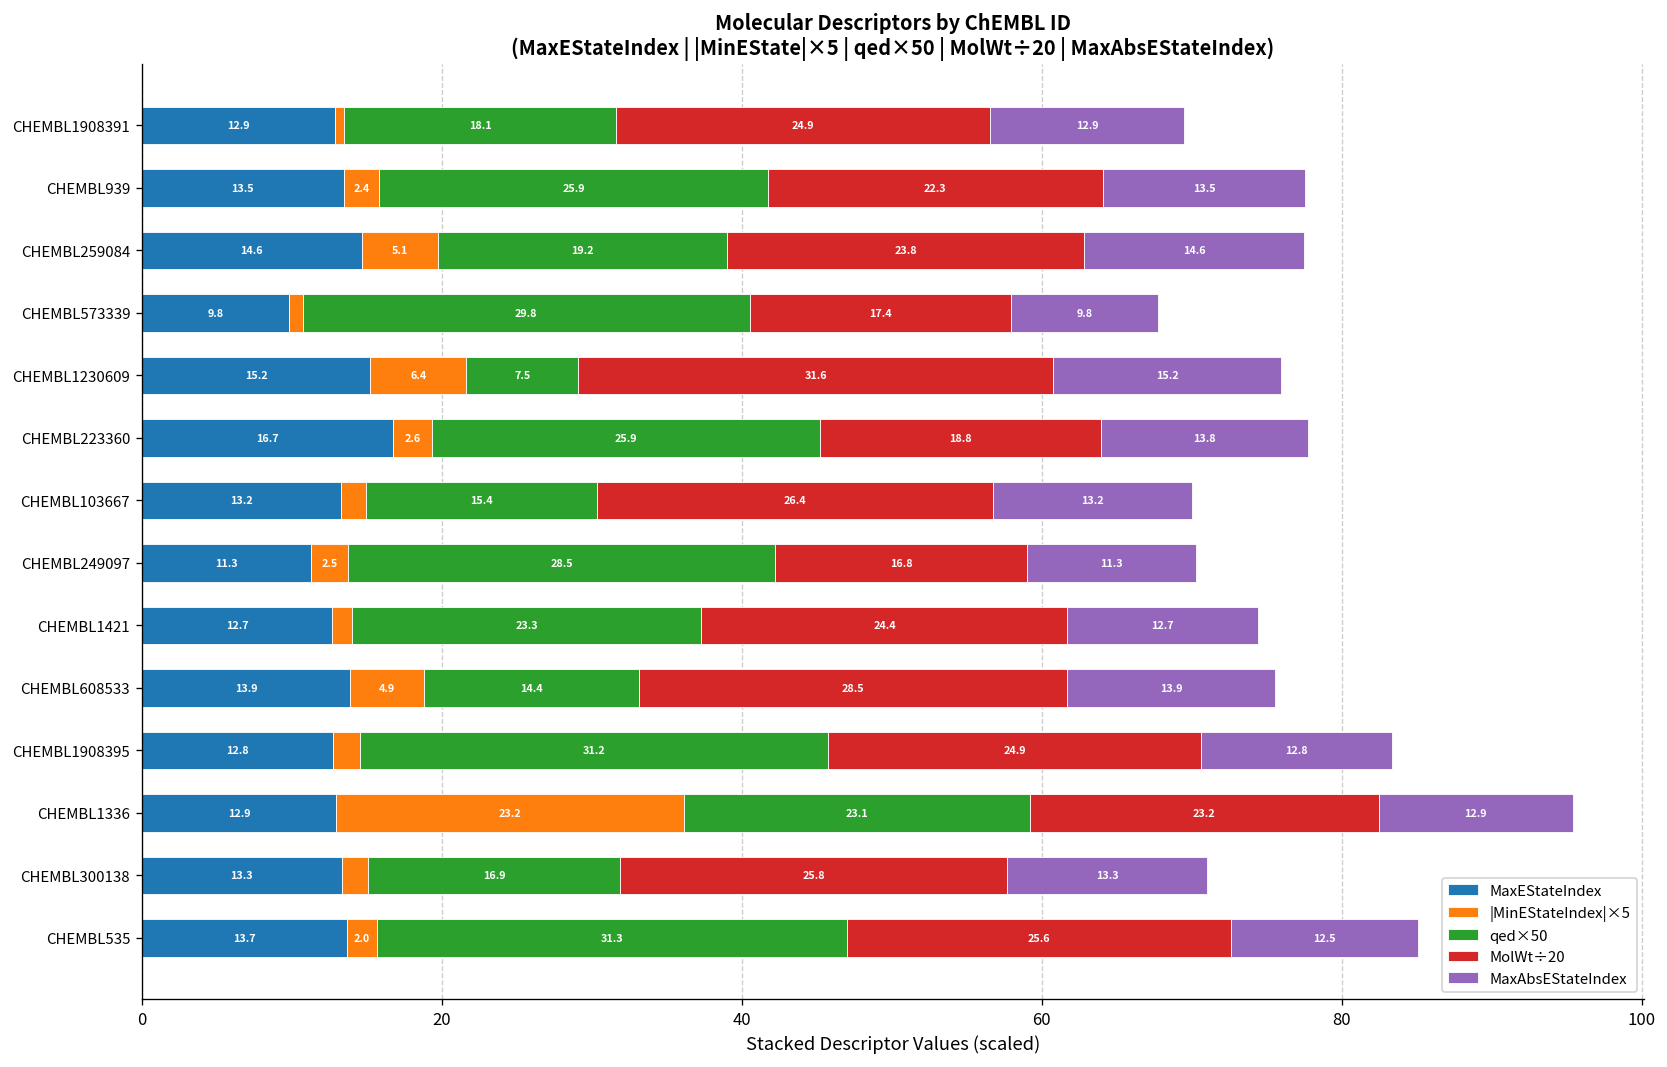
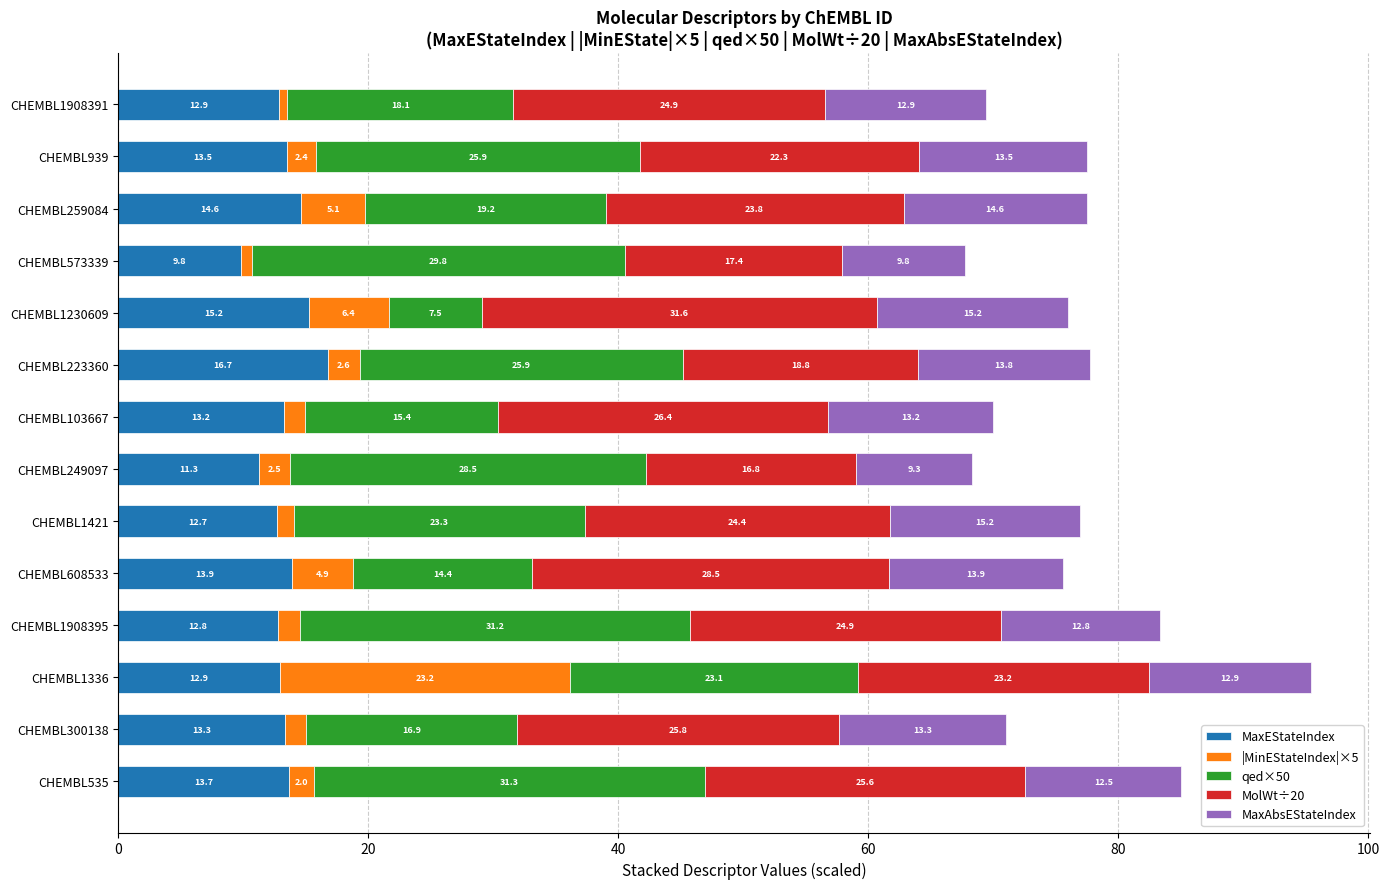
MaxAbsEStateIndex, CHEMBL249097: 11.3 -> 9.3
MaxAbsEStateIndex, CHEMBL1421: 12.7 -> 15.2
